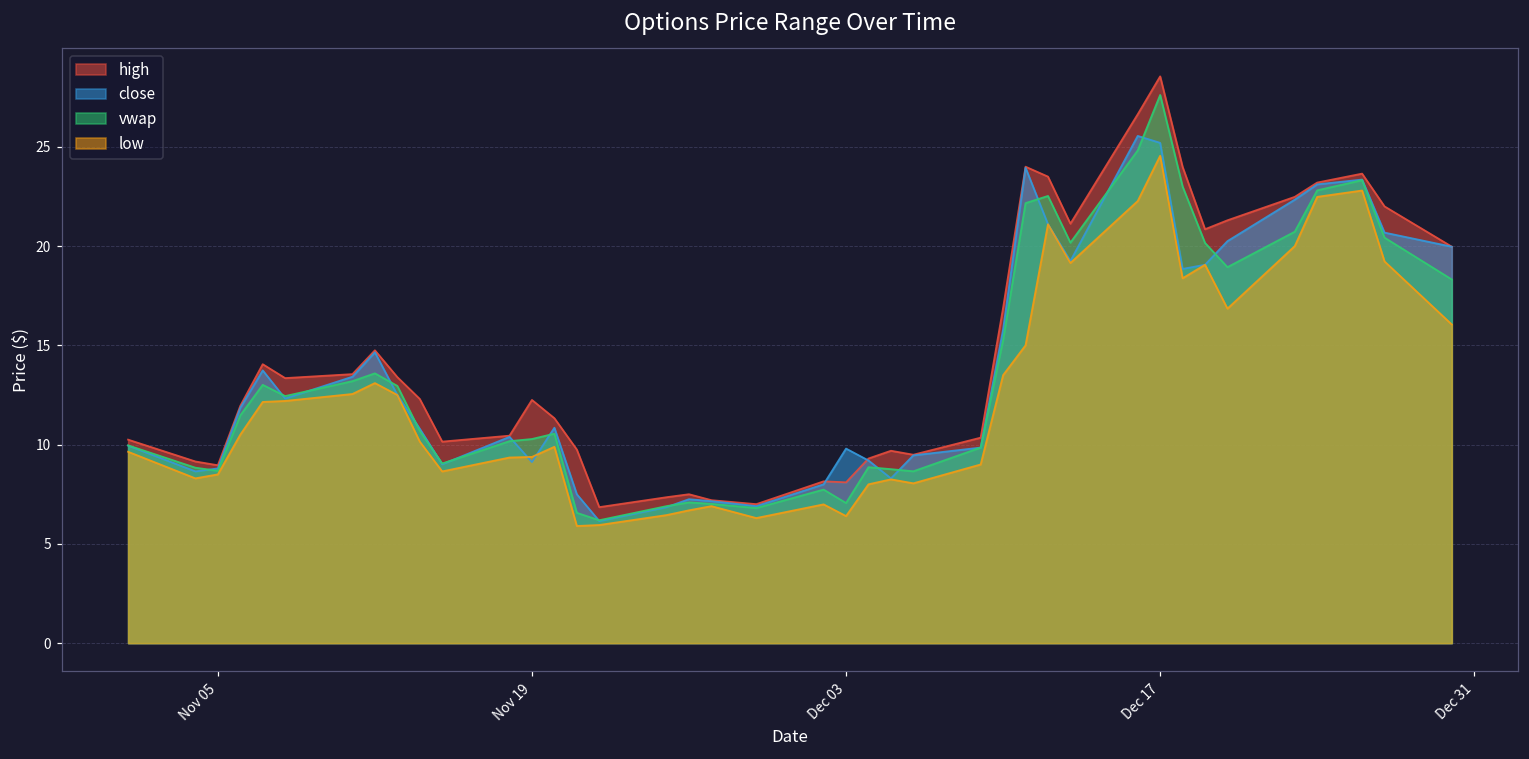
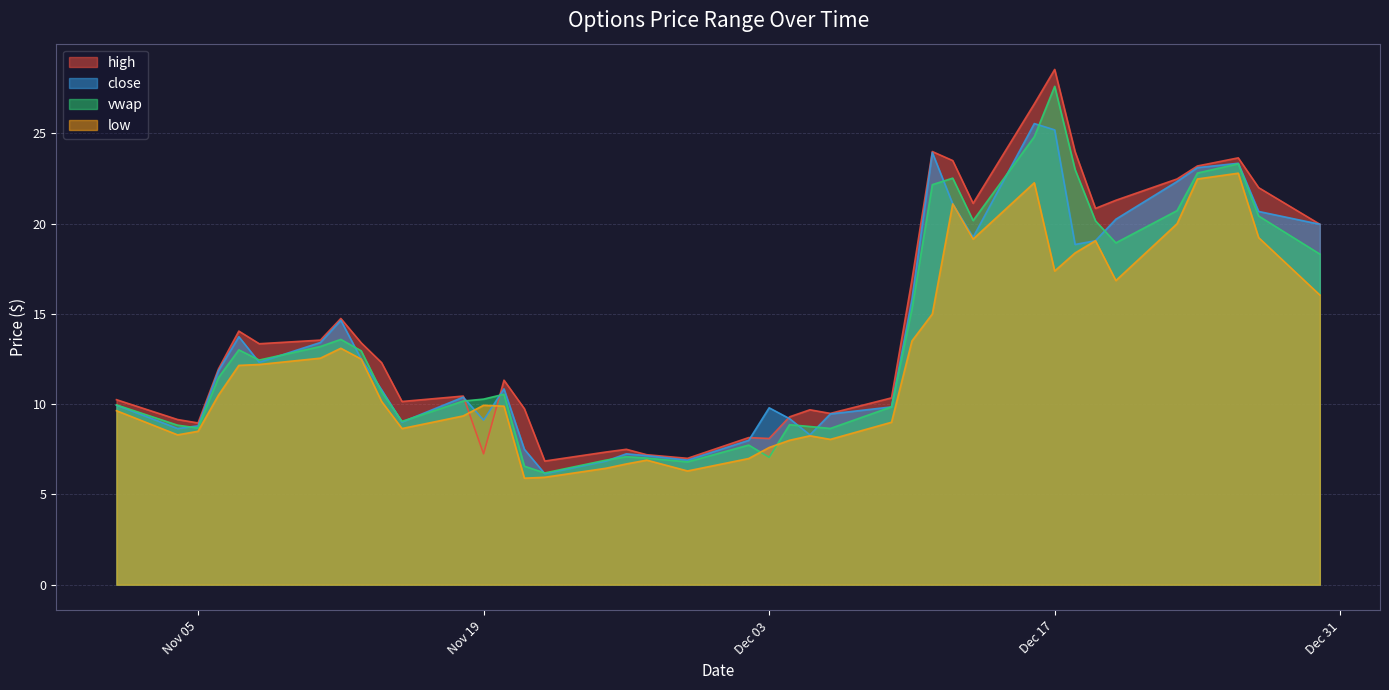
high, Nov 19: 12.3 -> 7.3
low, Nov 19: 9.4 -> 9.9
low, Dec 03: 6.4 -> 7.6
low, Dec 17: 24.6 -> 17.4
